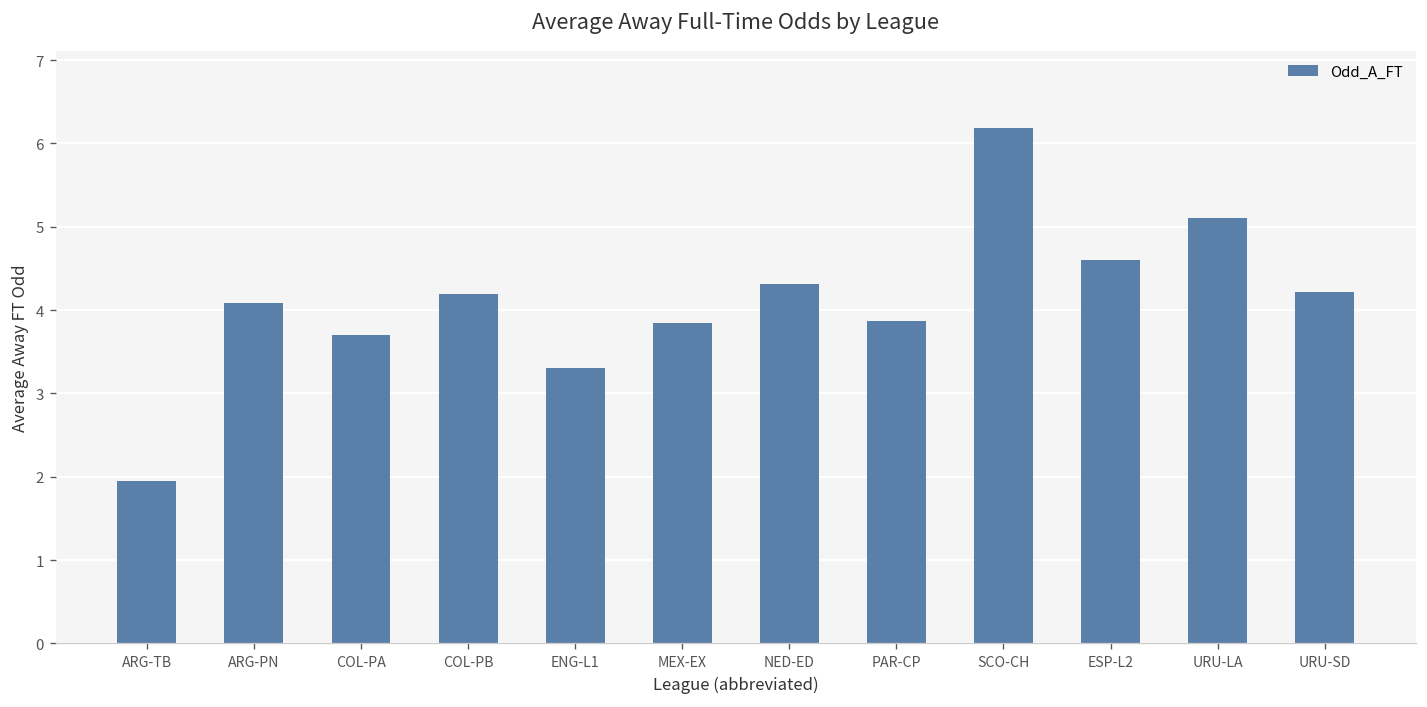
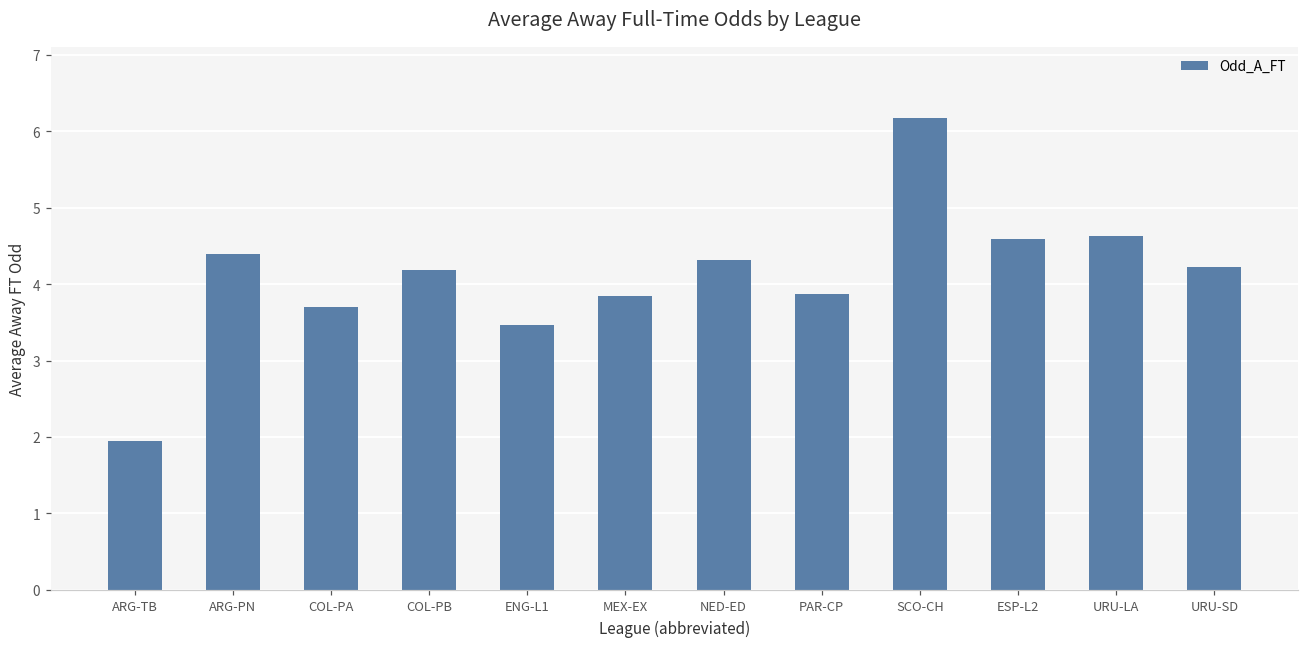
ARG-PN: 4.1 -> 4.4
ENG-L1: 3.3 -> 3.5
URU-LA: 5.1 -> 4.6
